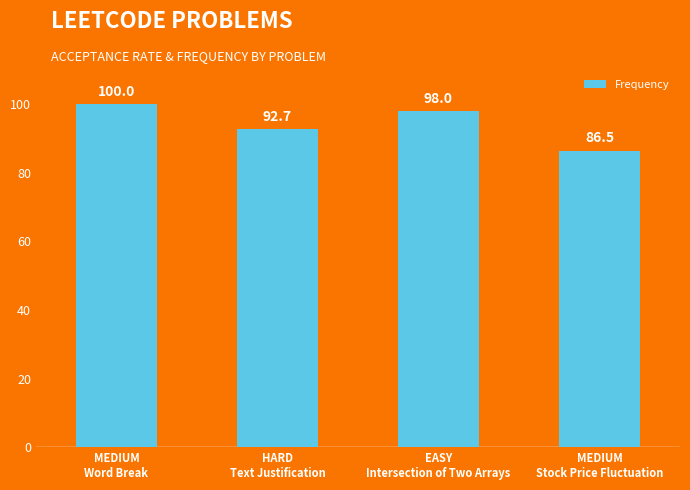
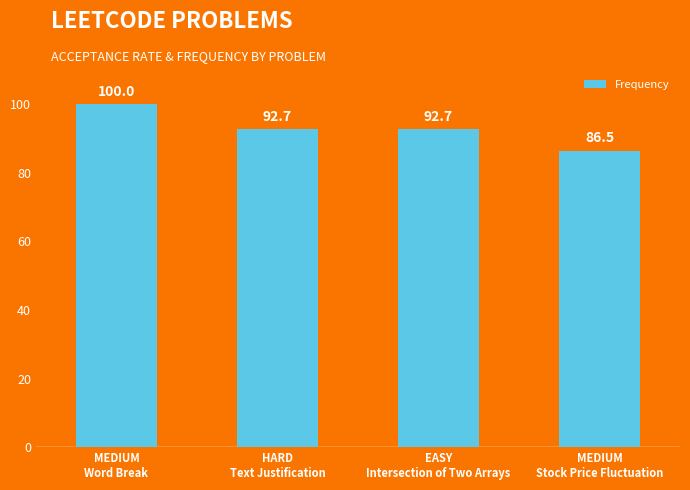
EASY Intersection of Two Arrays: 98.0 -> 92.7
